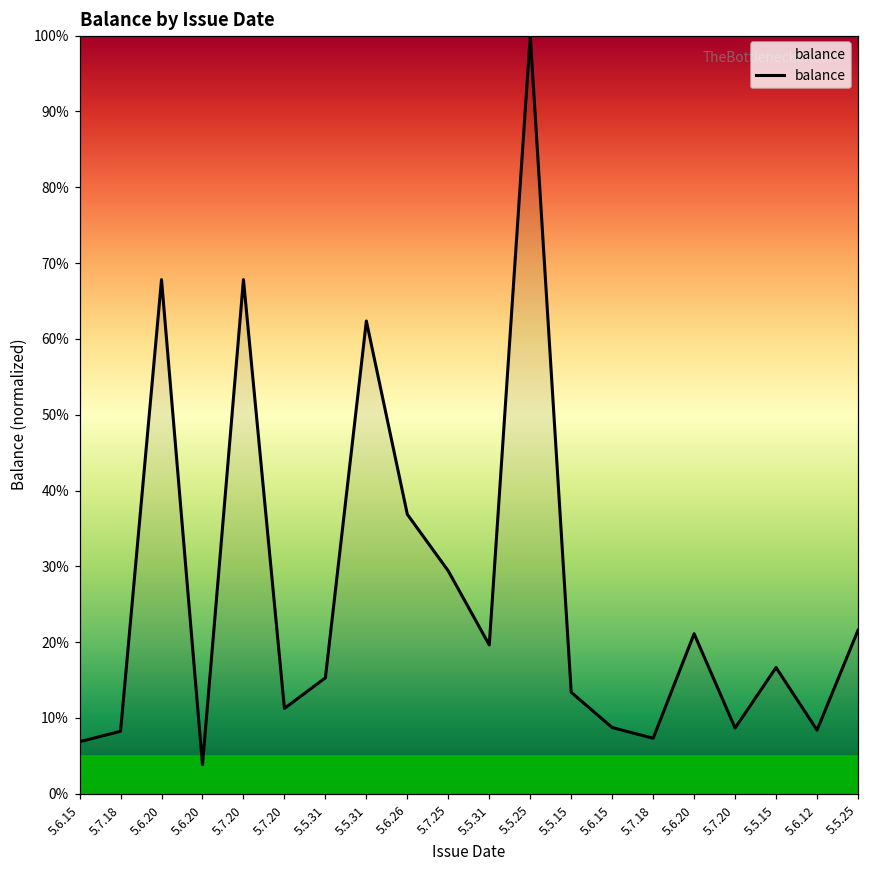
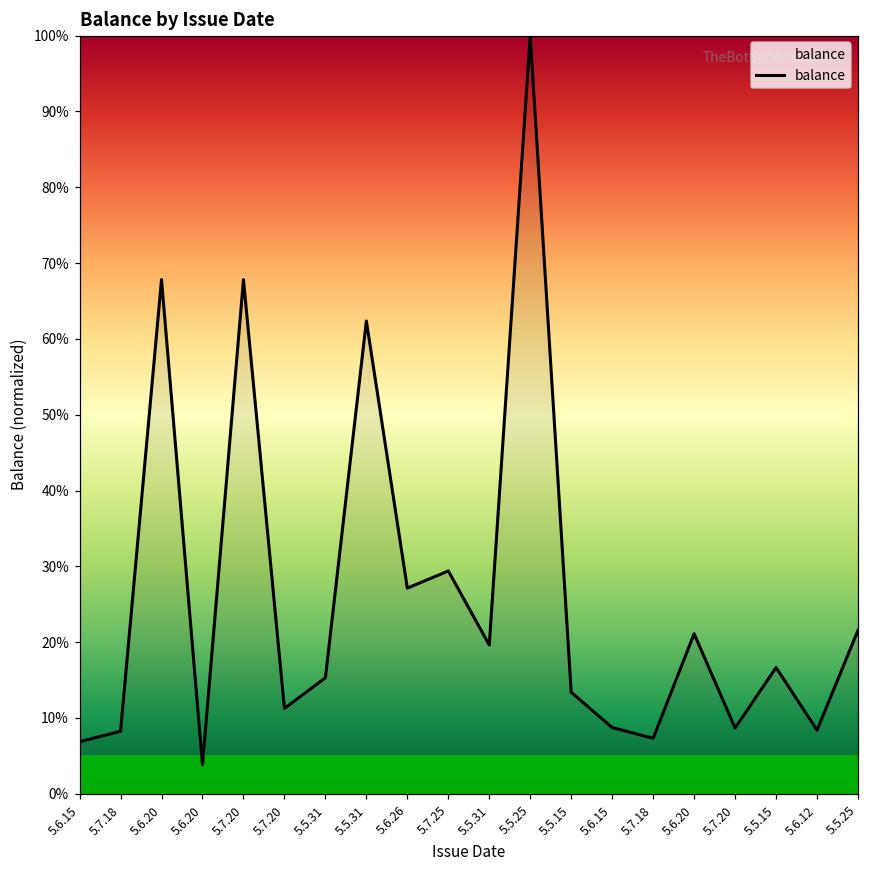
5.6.26: 37% -> 27%
